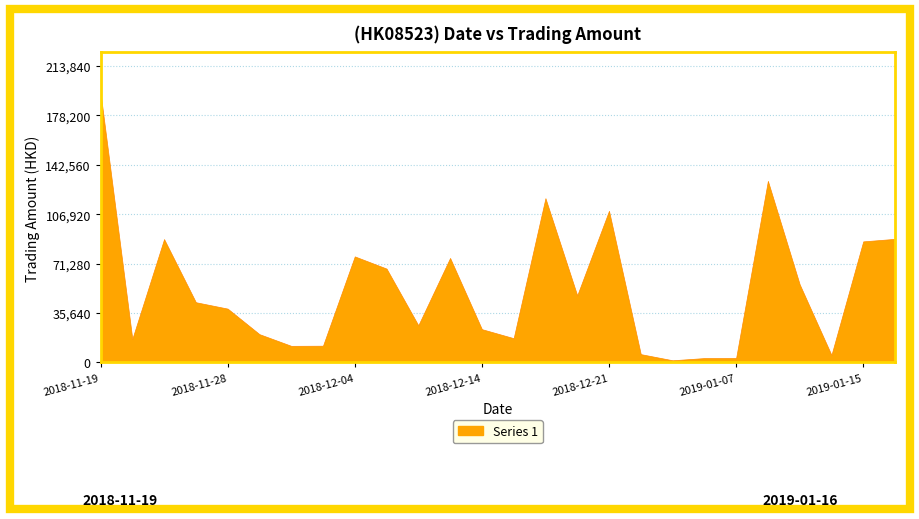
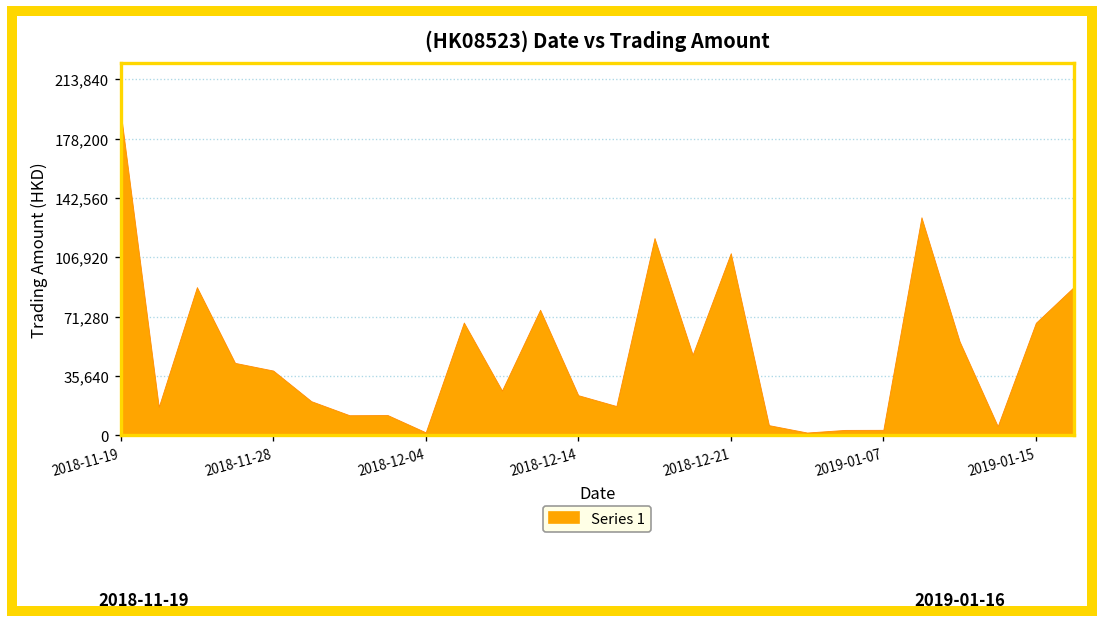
2018-12-04: 76,000 -> 2,000
2019-01-15: 87,000 -> 68,000
